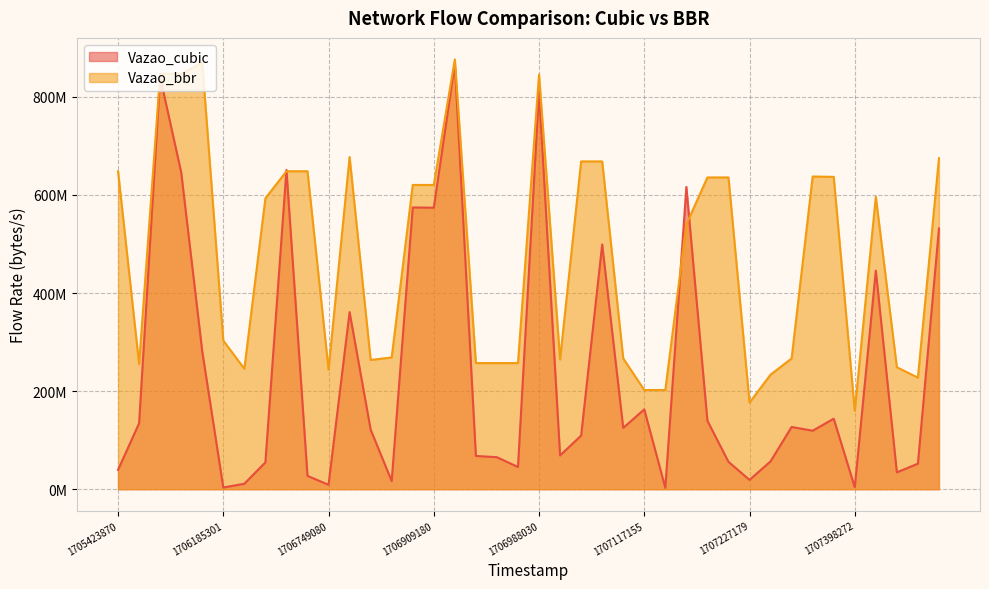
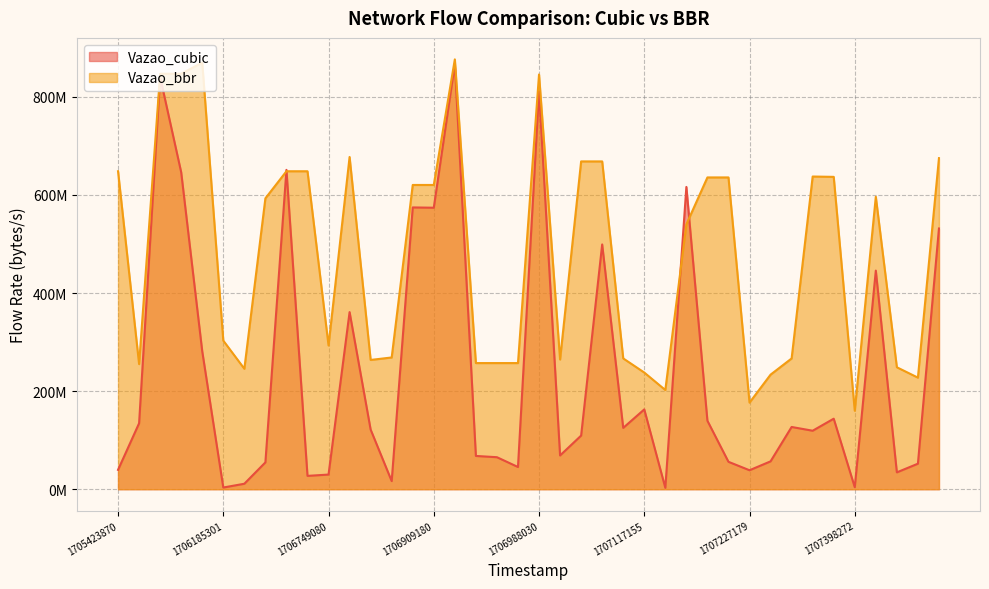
Vazao_cubic, 1706749080: 10000000 -> 30000000
Vazao_bbr, 1706749080: 240000000 -> 290000000
Vazao_bbr, 1707117155: 200000000 -> 240000000
Vazao_cubic, 1707227179: 20000000 -> 40000000
